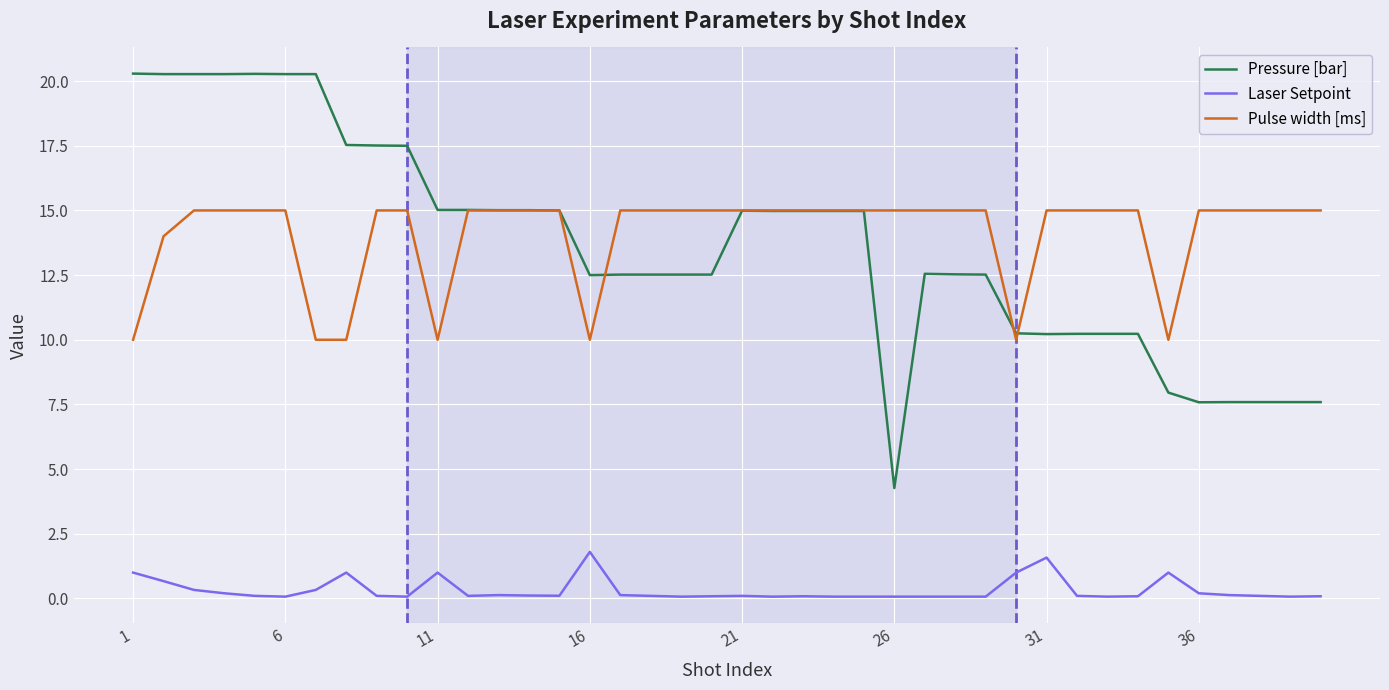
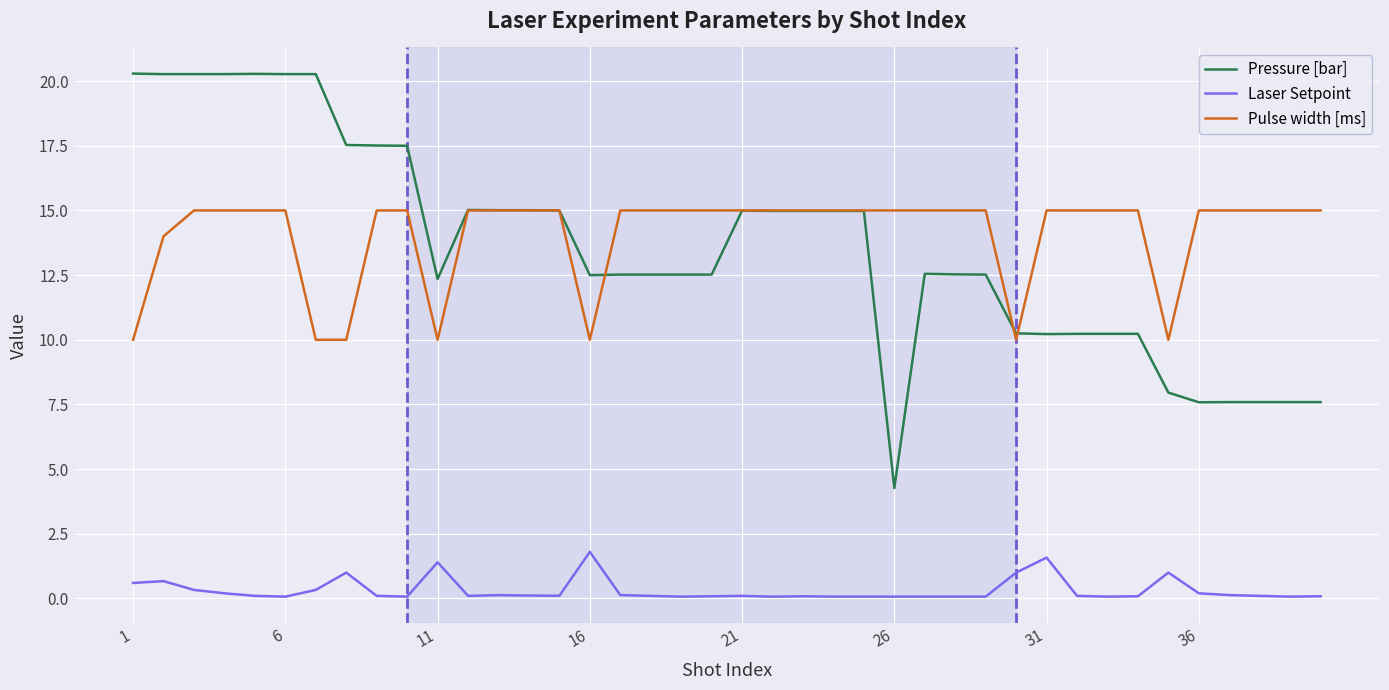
Laser Setpoint, 1: 1.0 -> 0.6
Pressure [bar], 11: 15.0 -> 12.4
Laser Setpoint, 11: 1.0 -> 1.4
